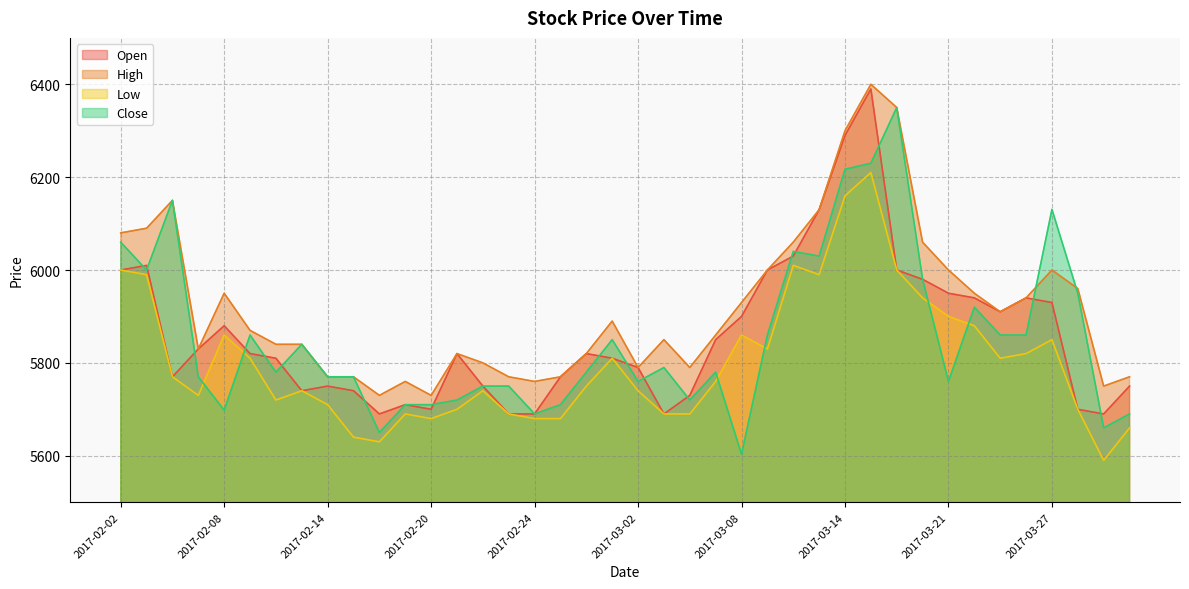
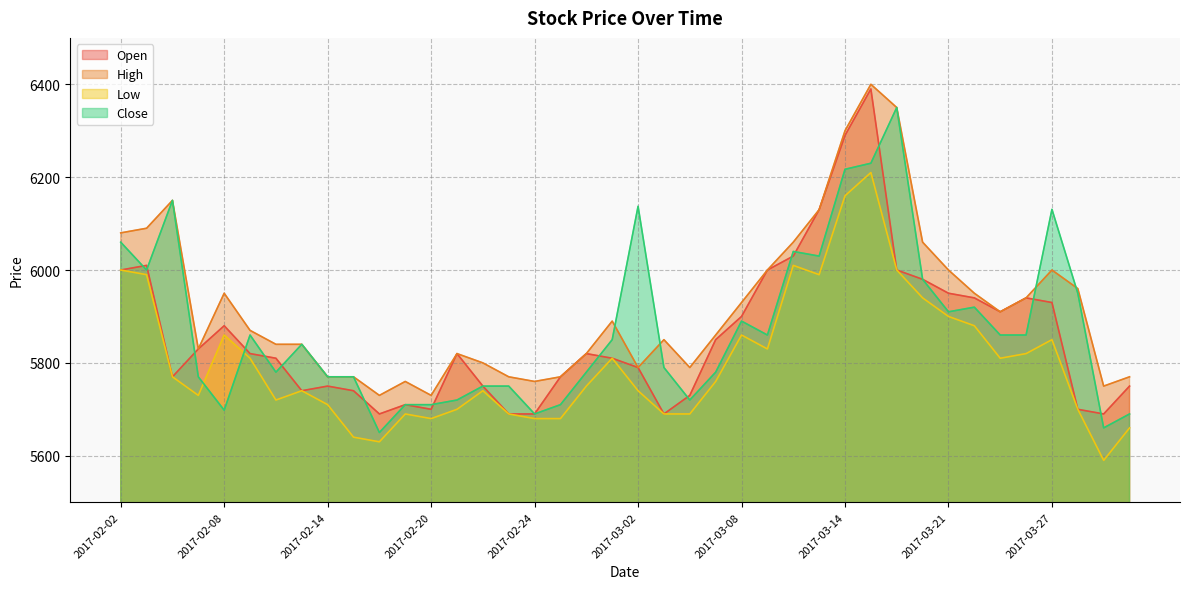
Close, 2017-03-02: 5760 -> 6140
Close, 2017-03-08: 5600 -> 5890
Close, 2017-03-21: 5760 -> 5910
